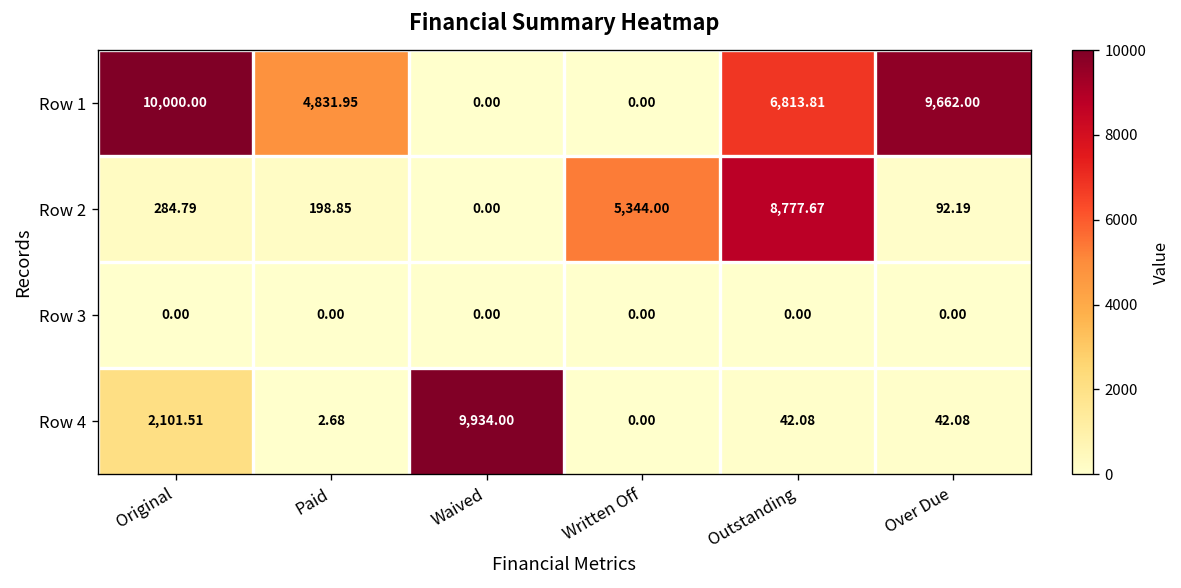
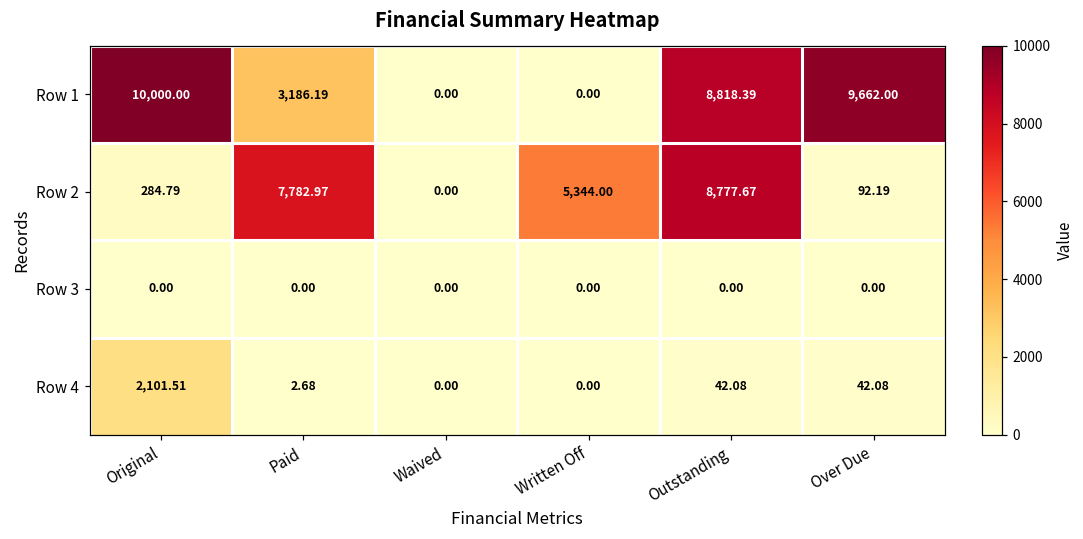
Row 1, Paid: 4,831.95 -> 3,186.19
Row 1, Outstanding: 6,813.81 -> 8,818.39
Row 2, Paid: 198.85 -> 7,782.97
Row 4, Waived: 9,934.00 -> 0.00
